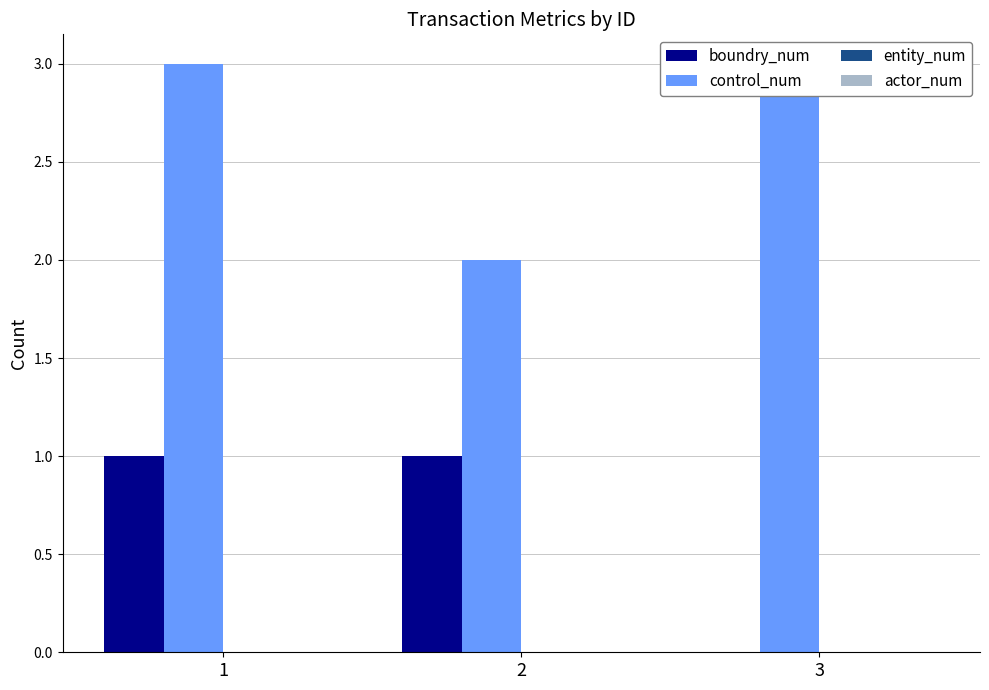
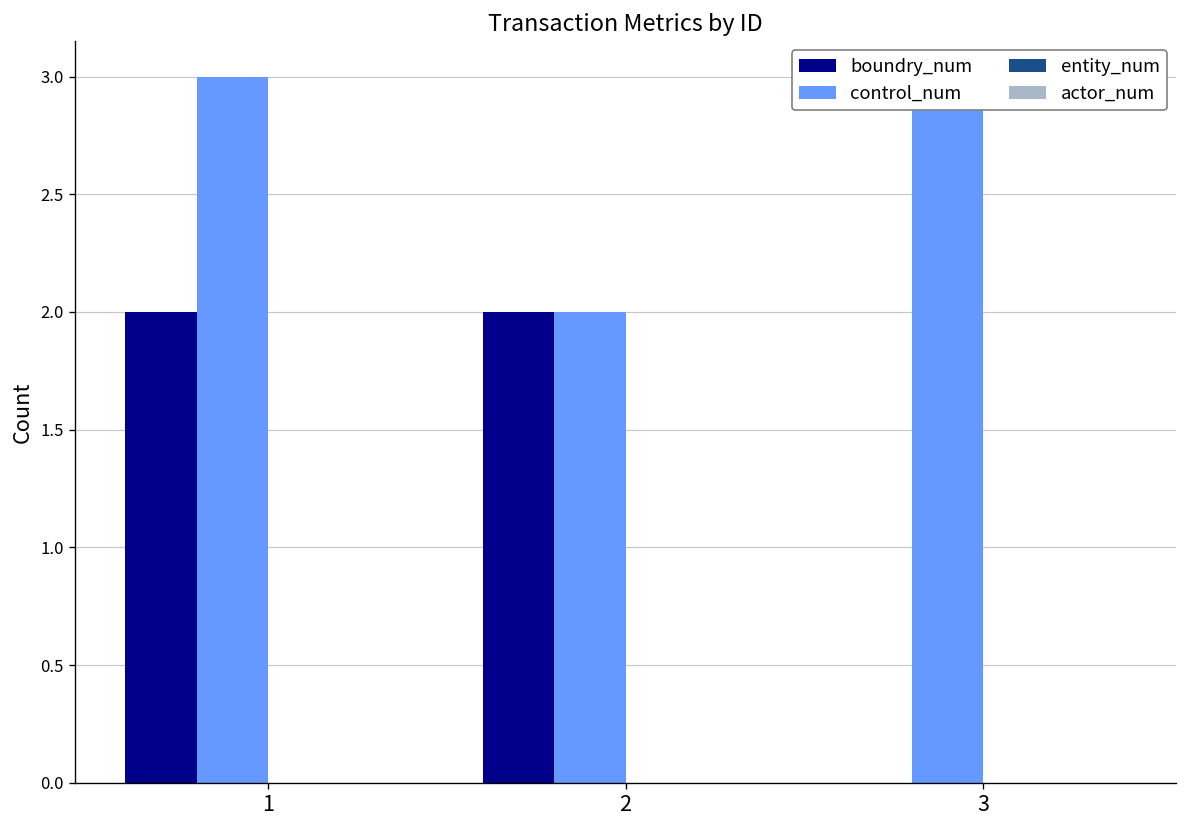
boundry_num, 1: 1 -> 2
boundry_num, 2: 1 -> 2
